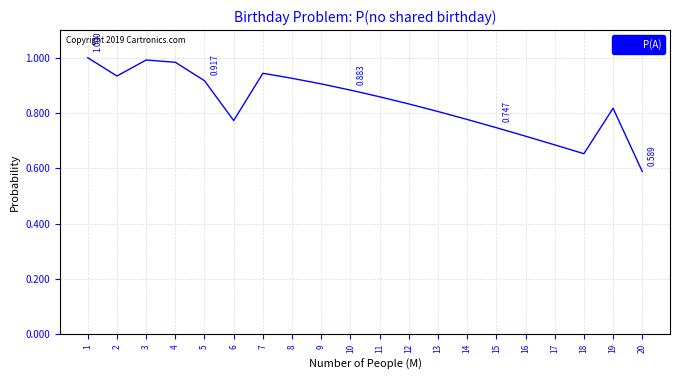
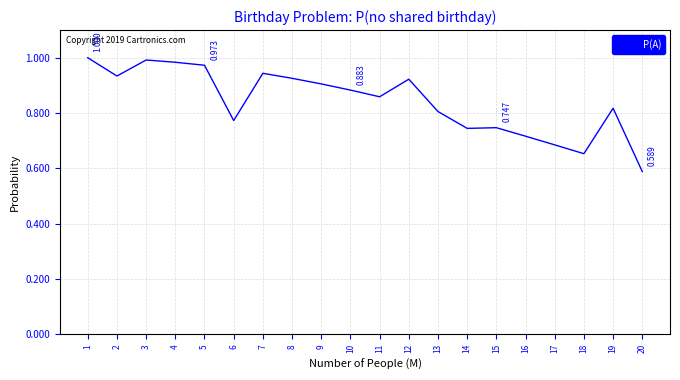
5: 0.917 -> 0.973
12: 0.83 -> 0.92
14: 0.78 -> 0.74
